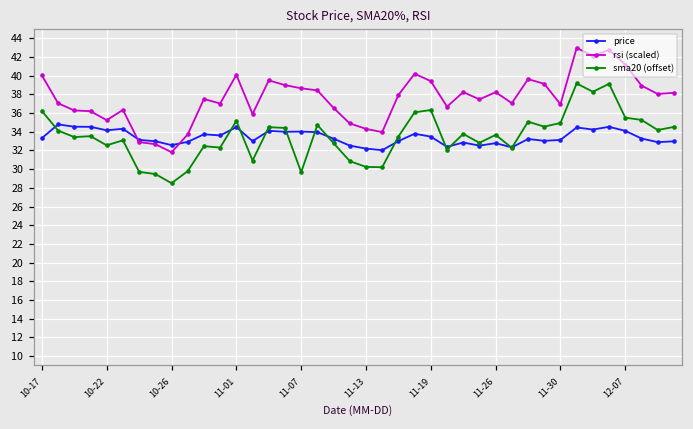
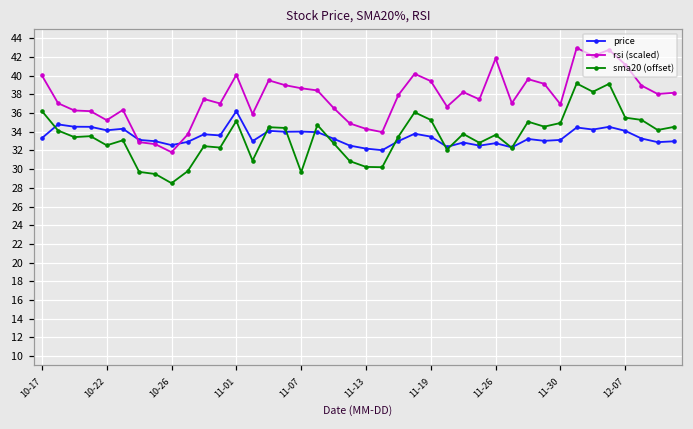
price, 11-01: 35 -> 36
sma20 (offset), 11-19: 36 -> 35
rsi (scaled), 11-26: 38 -> 42
